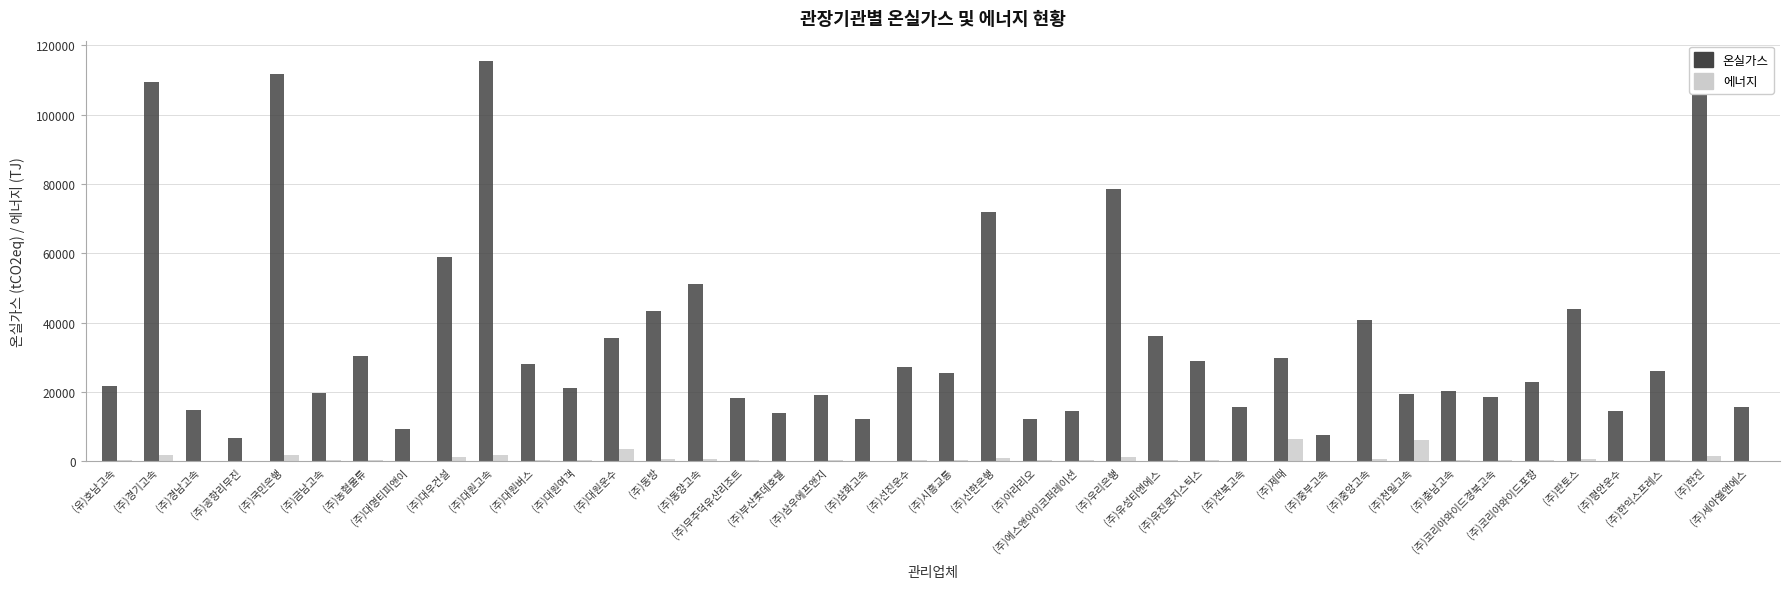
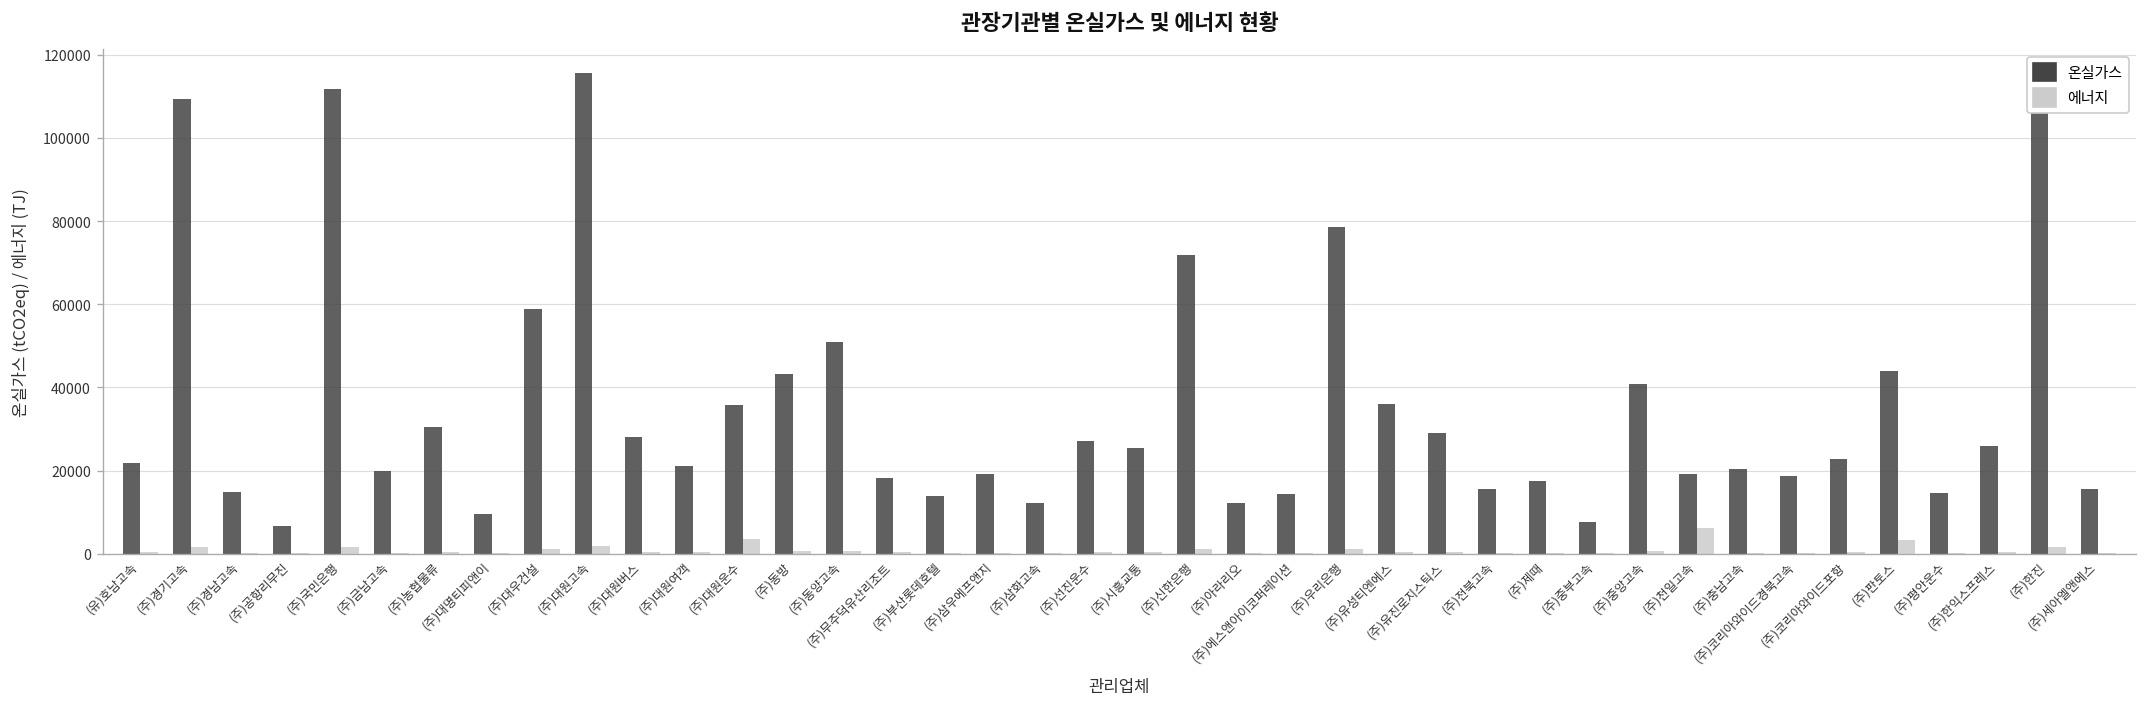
온실가스, (주)제때: 30000 -> 17000
에너지, (주)제때: 6000 -> 0
에너지, (주)판토스: 1000 -> 3000
